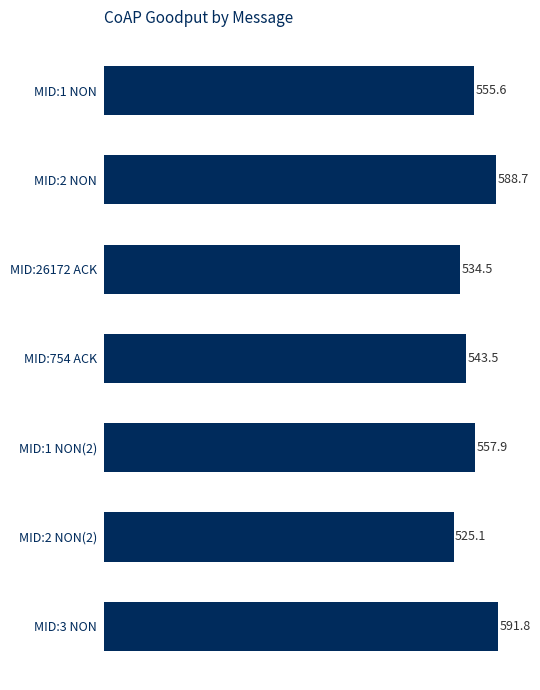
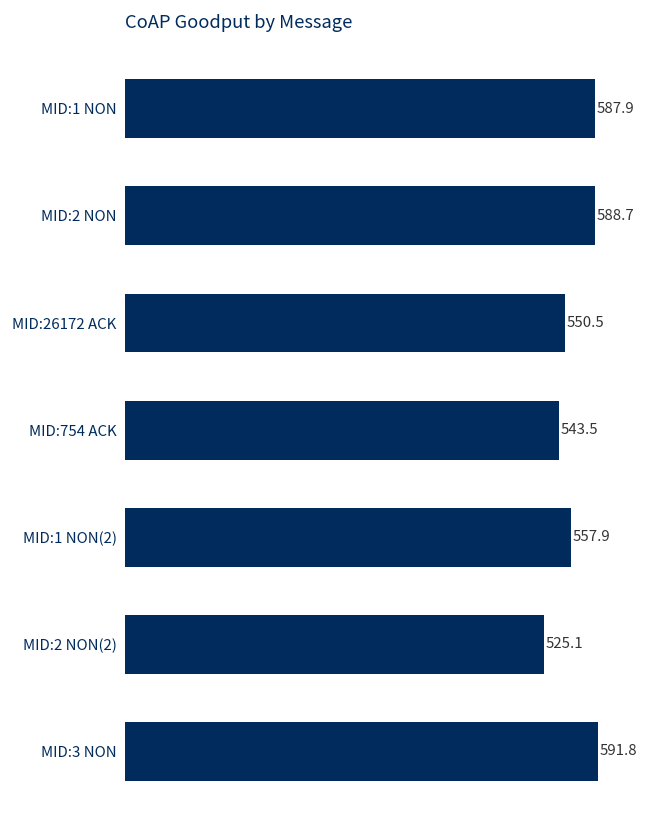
MID:1 NON: 555.6 -> 587.9
MID:26172 ACK: 534.5 -> 550.5
